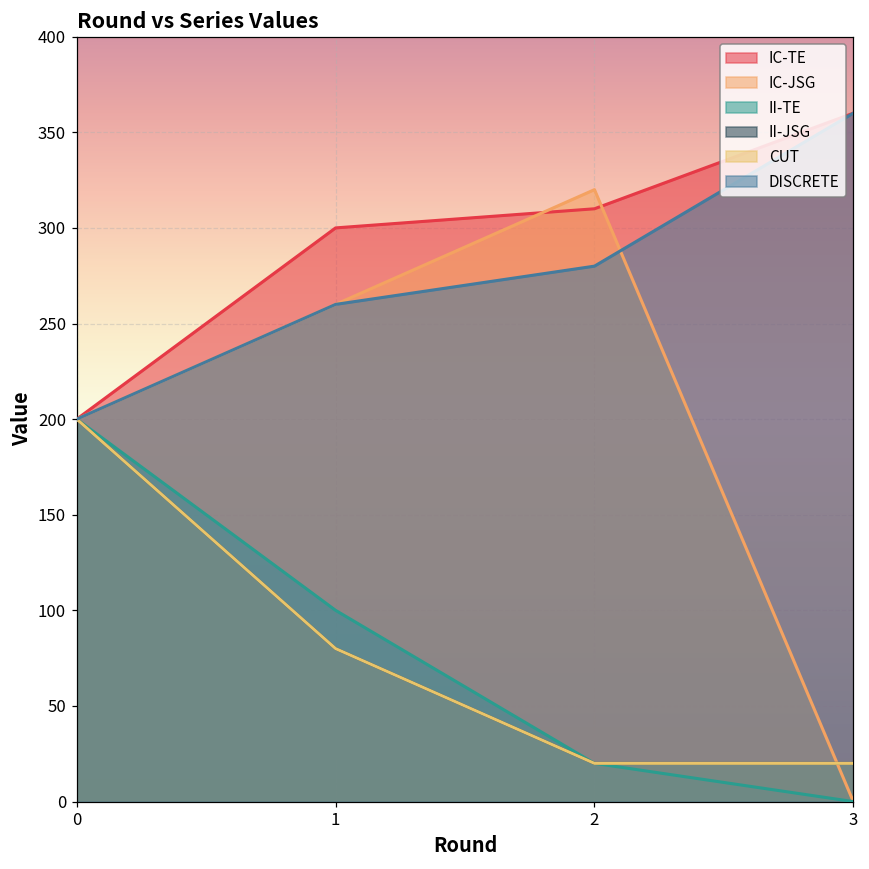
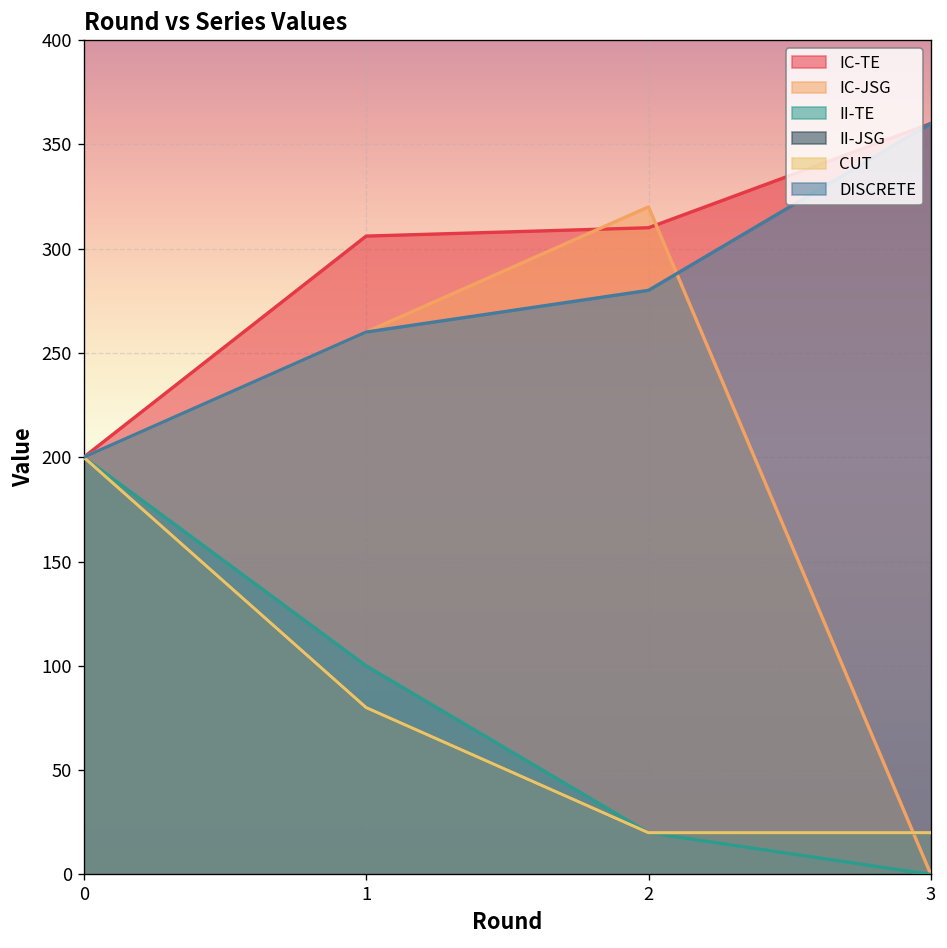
IC-TE, 1: 300 -> 306
